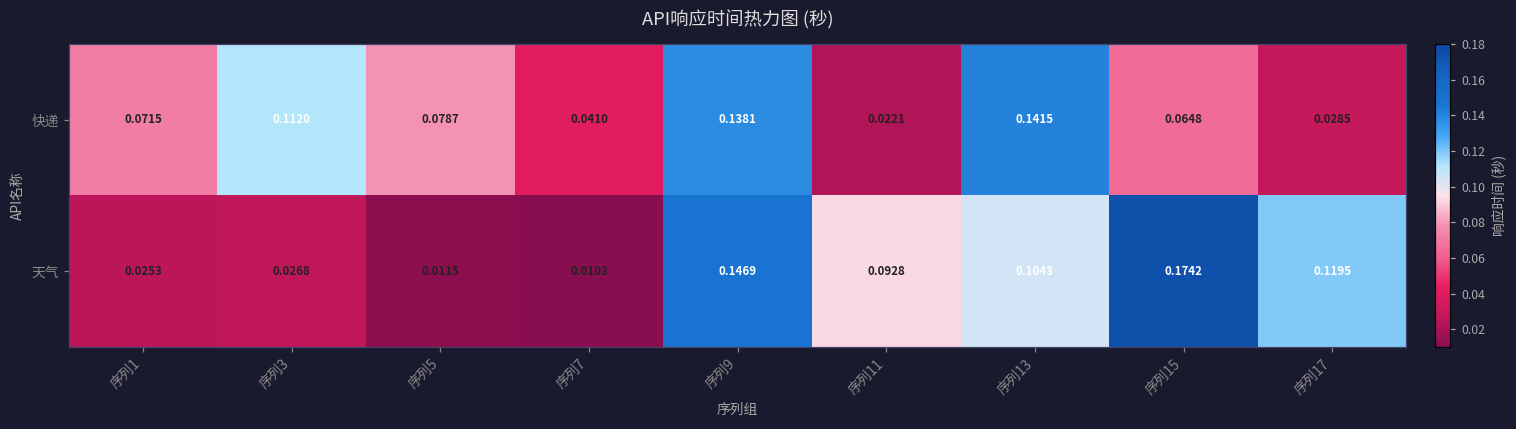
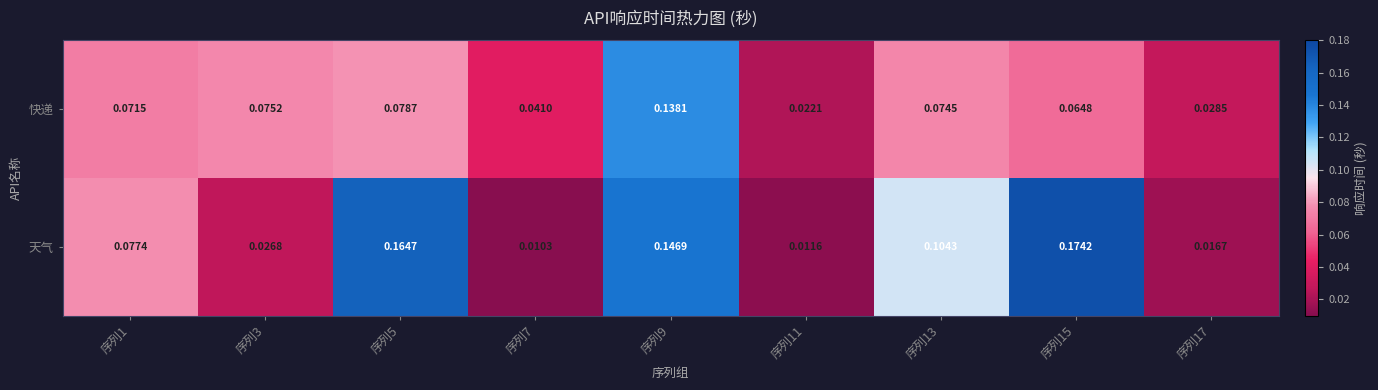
快递, 序列3: 0.1120 -> 0.0752
快递, 序列13: 0.1415 -> 0.0745
天气, 序列1: 0.0253 -> 0.0774
天气, 序列5: 0.0115 -> 0.1647
天气, 序列11: 0.0928 -> 0.0116
天气, 序列17: 0.1195 -> 0.0167
